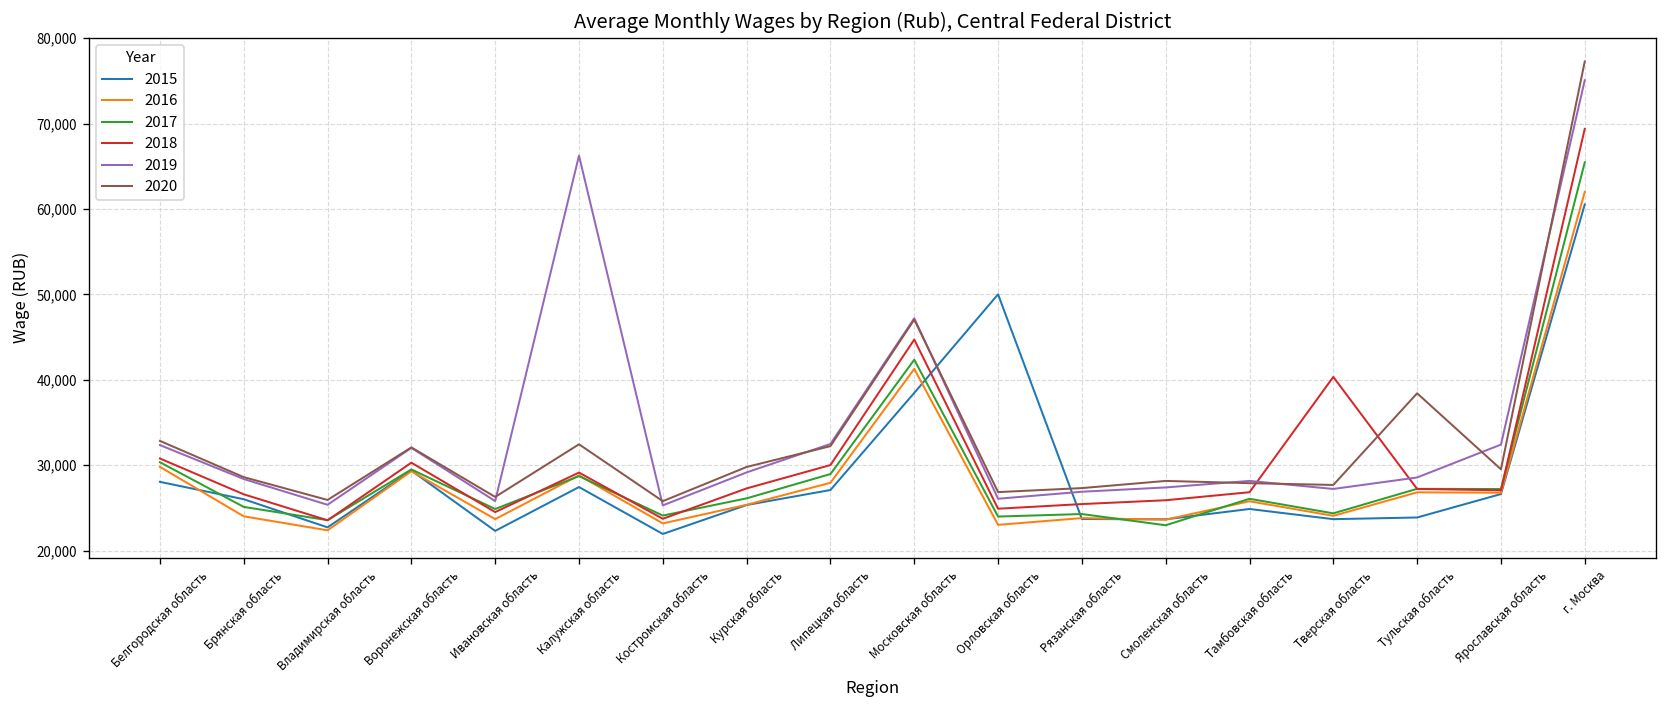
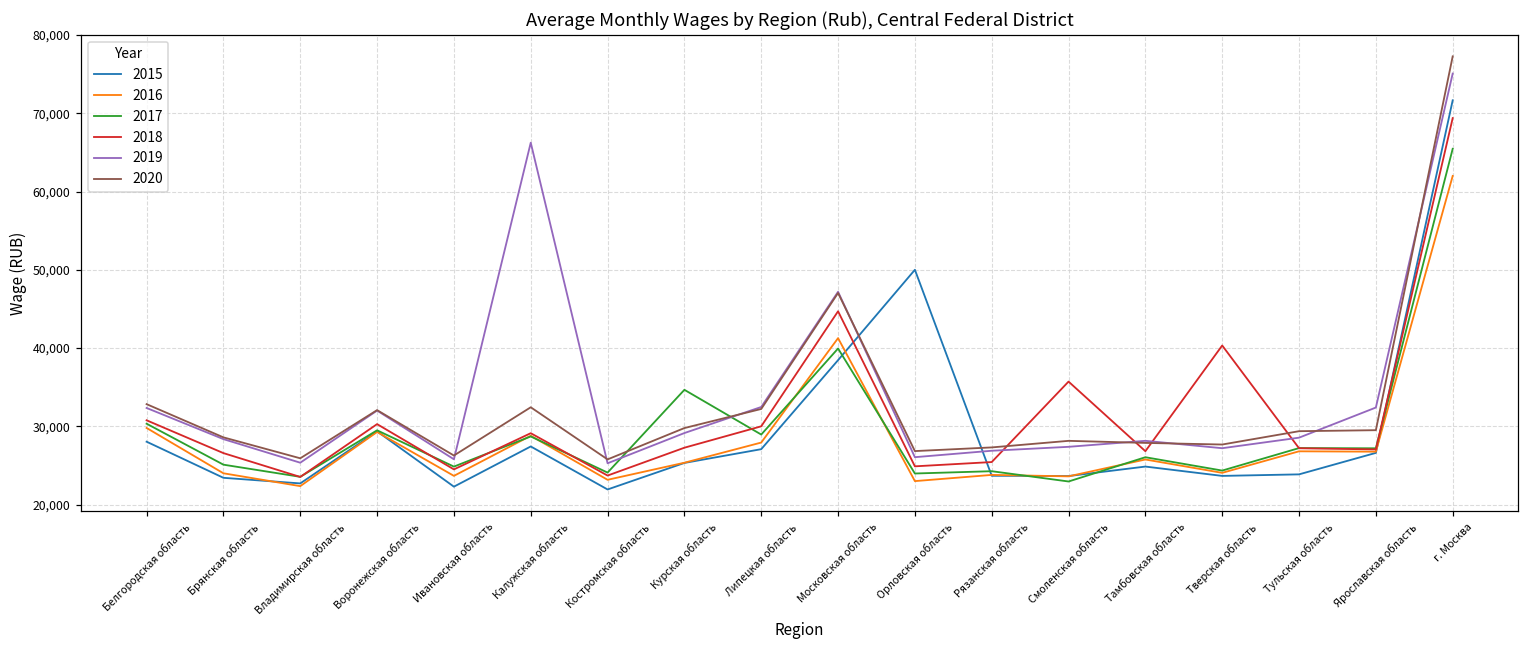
2015, Брянская область: 26,000 -> 23,000
2017, Курская область: 26,000 -> 35,000
2017, Московская область: 42,000 -> 40,000
2018, Смоленская область: 26,000 -> 36,000
2020, Тульская область: 38,000 -> 29,000
2015, г. Москва: 61,000 -> 72,000
